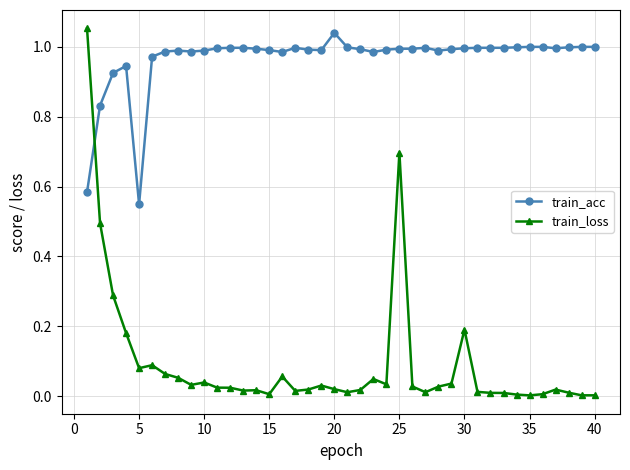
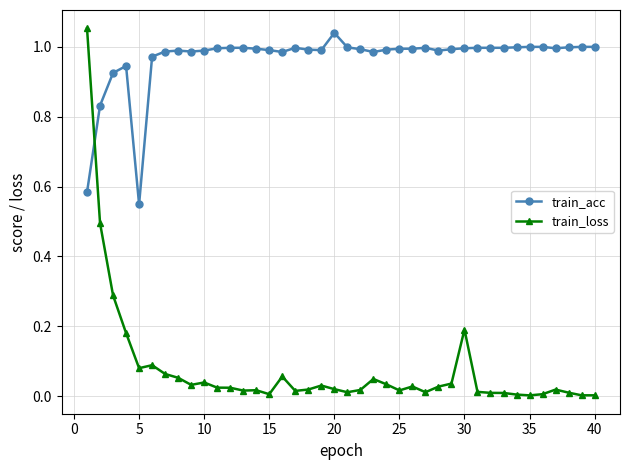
train_loss, 25: 0.70 -> 0.02
